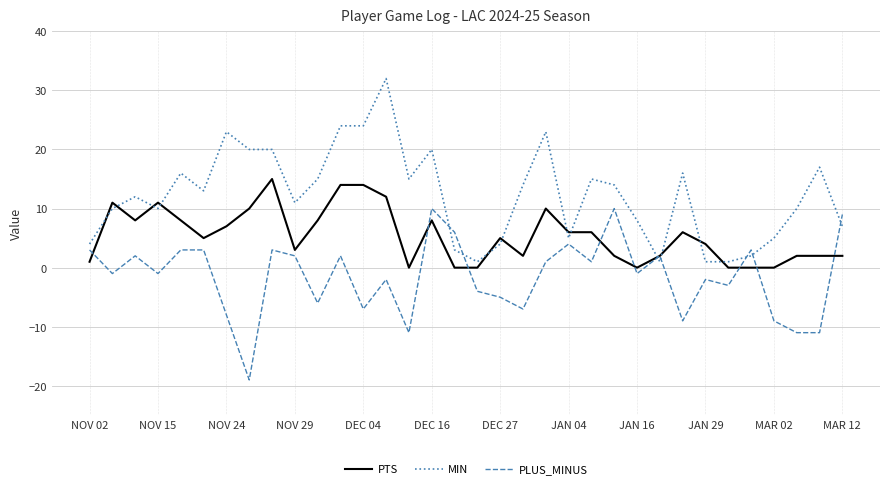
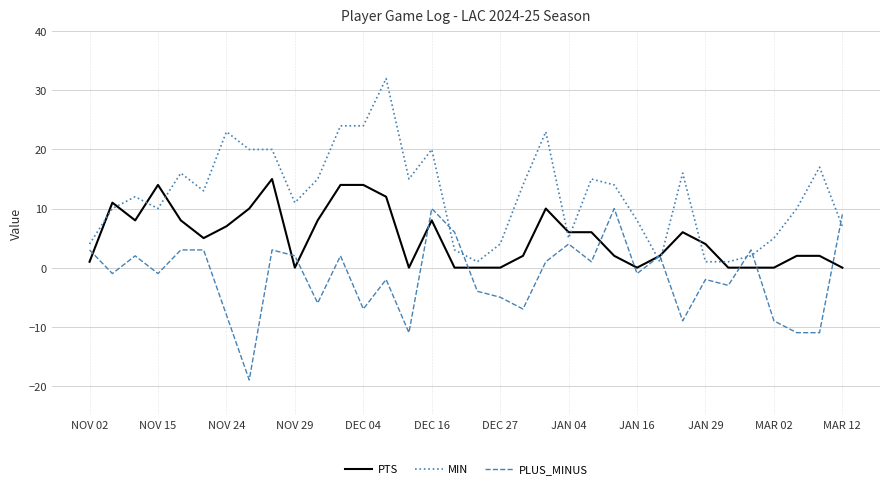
PTS, NOV 15: 11 -> 14
PTS, NOV 29: 3 -> 0
PTS, DEC 27: 5 -> 0
PTS, MAR 12: 2 -> 0
